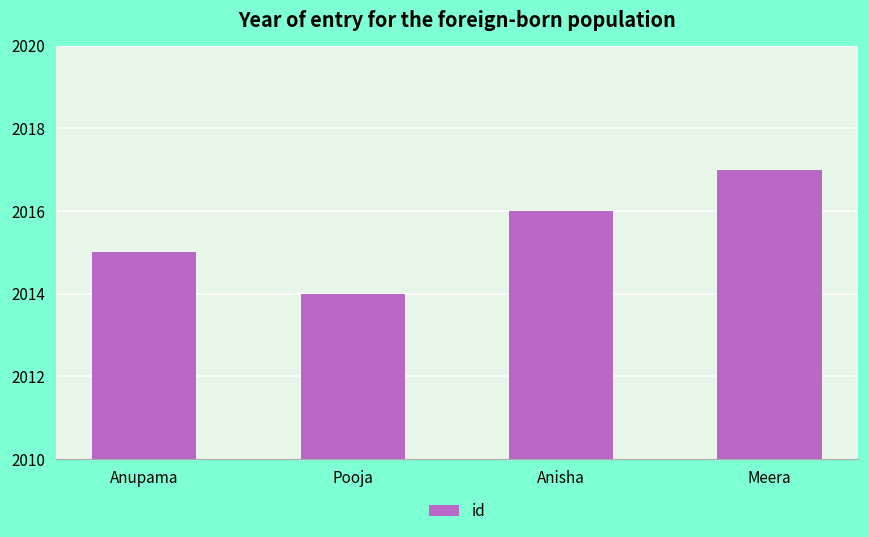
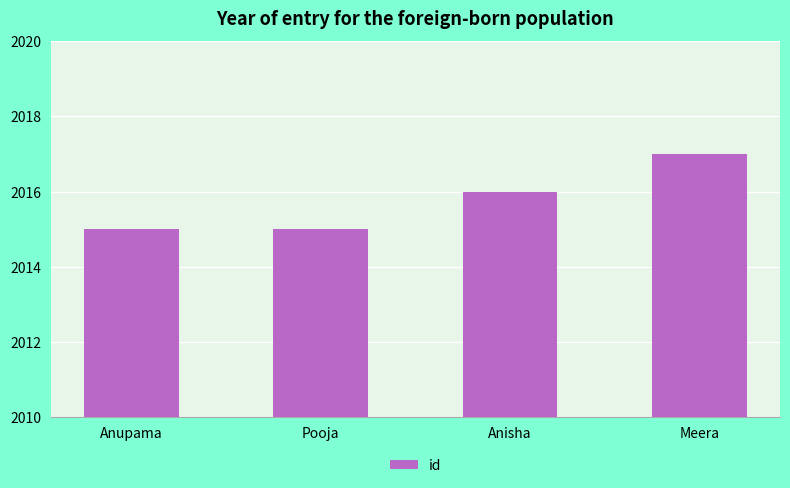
Pooja: 2014 -> 2015
